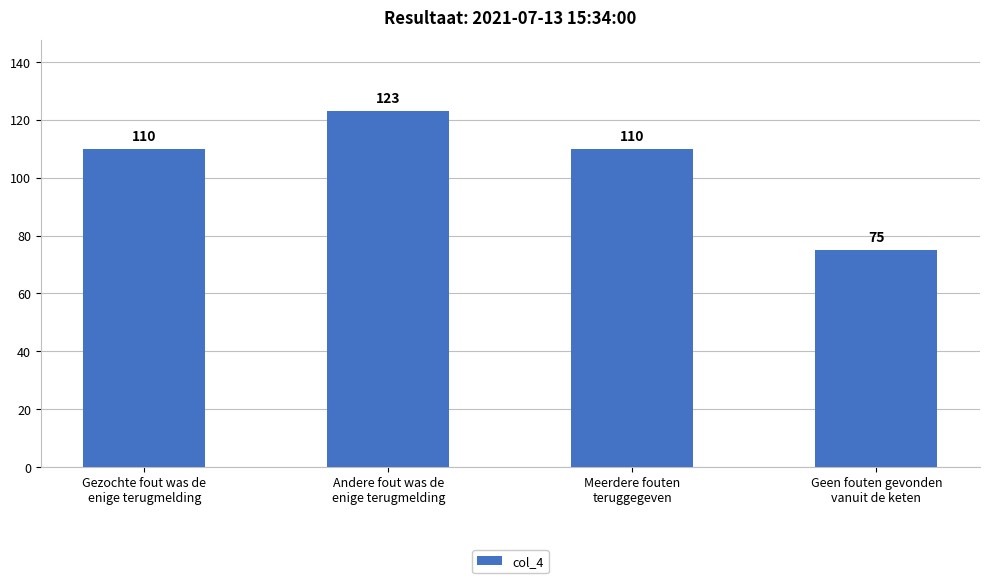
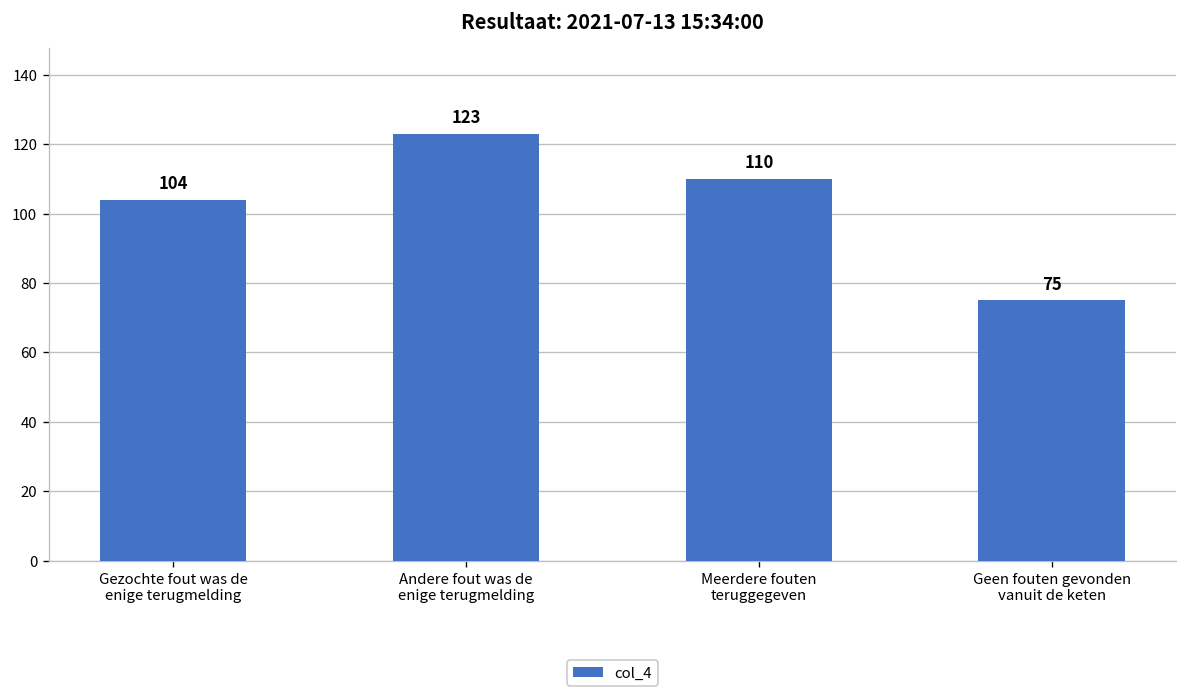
Gezochte fout was de enige terugmelding: 110 -> 104
